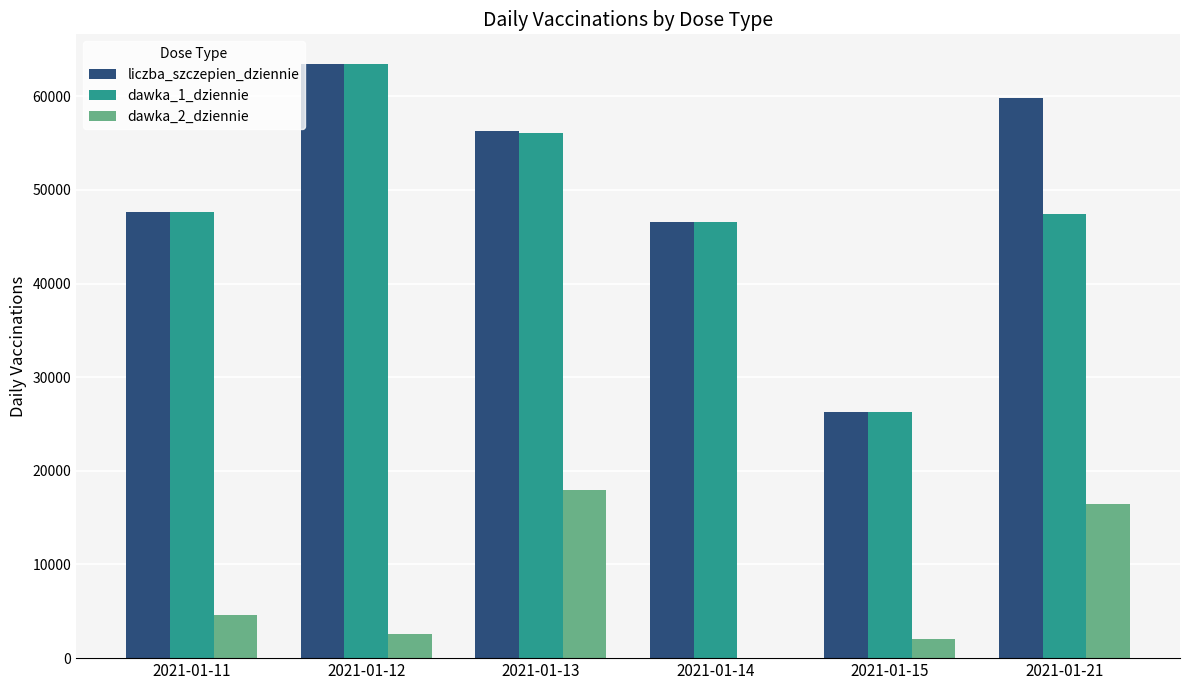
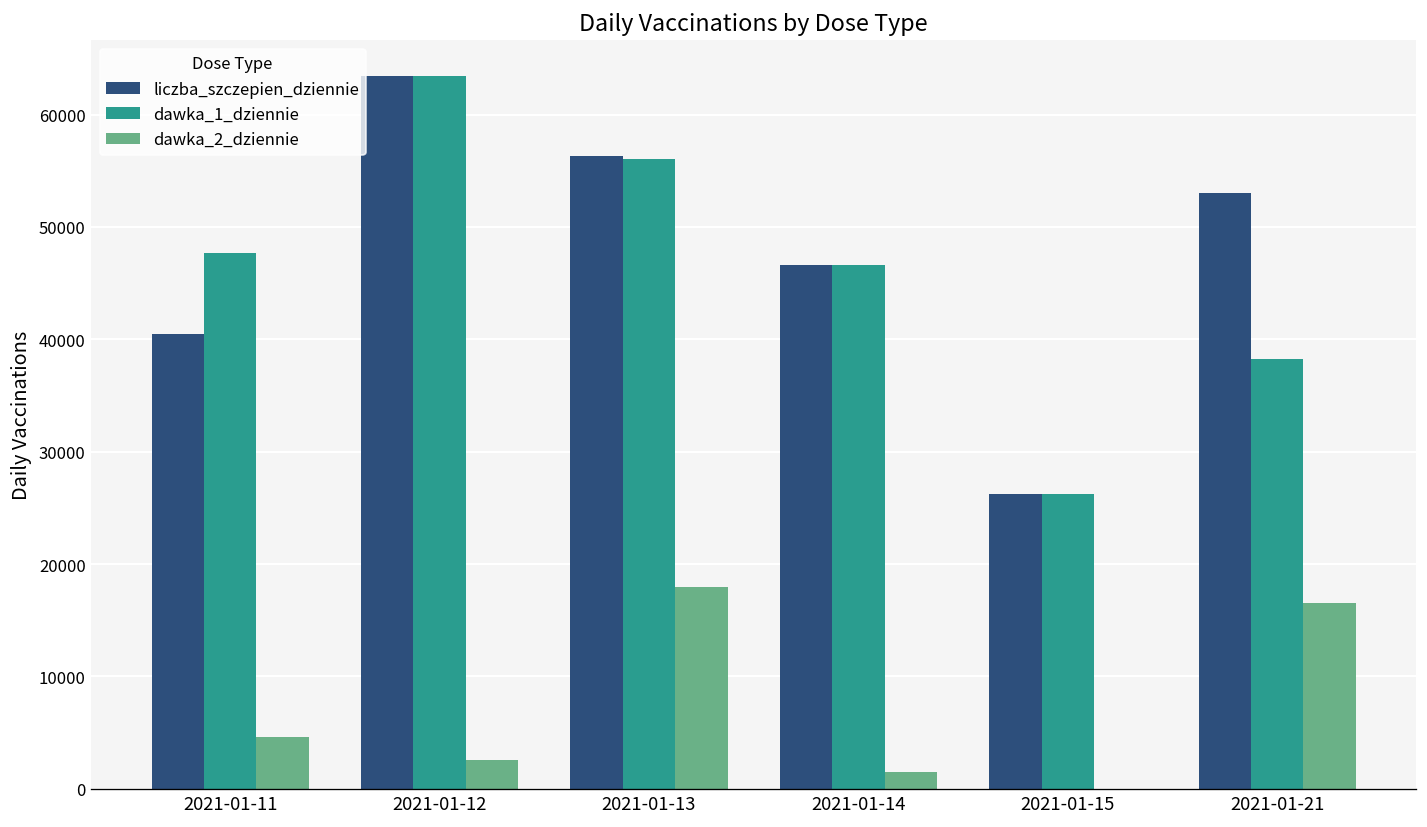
liczba_szczepien_dziennie, 2021-01-11: 48000 -> 40000
dawka_2_dziennie, 2021-01-14: 0 -> 1000
dawka_2_dziennie, 2021-01-15: 2000 -> 0
liczba_szczepien_dziennie, 2021-01-21: 60000 -> 53000
dawka_1_dziennie, 2021-01-21: 47000 -> 38000
